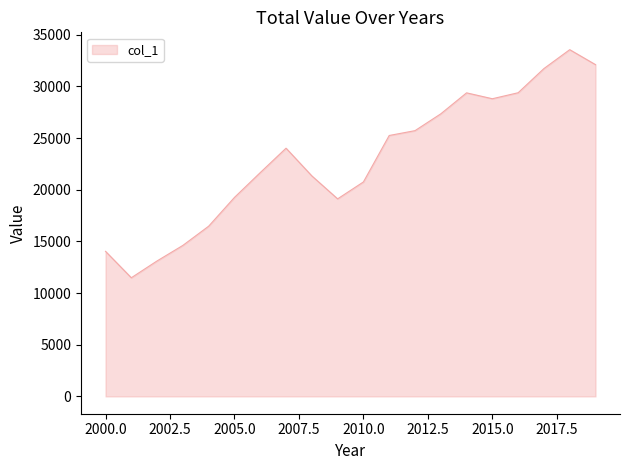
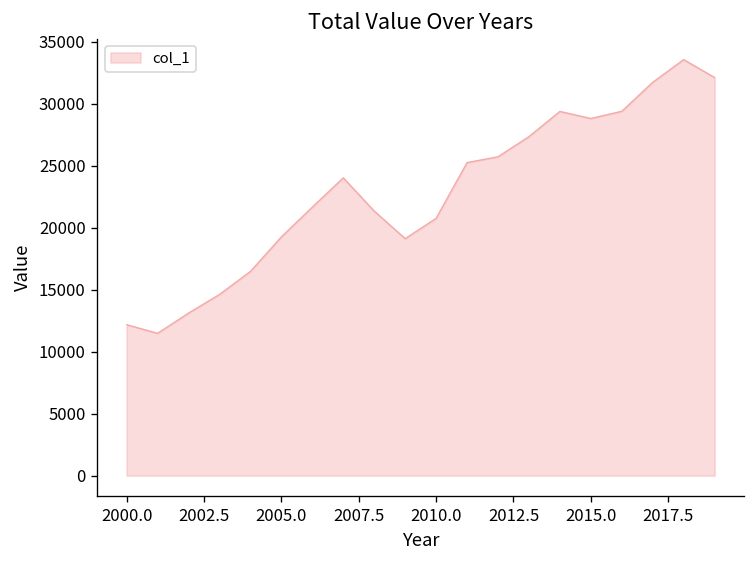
2000.0: 14000 -> 12200
